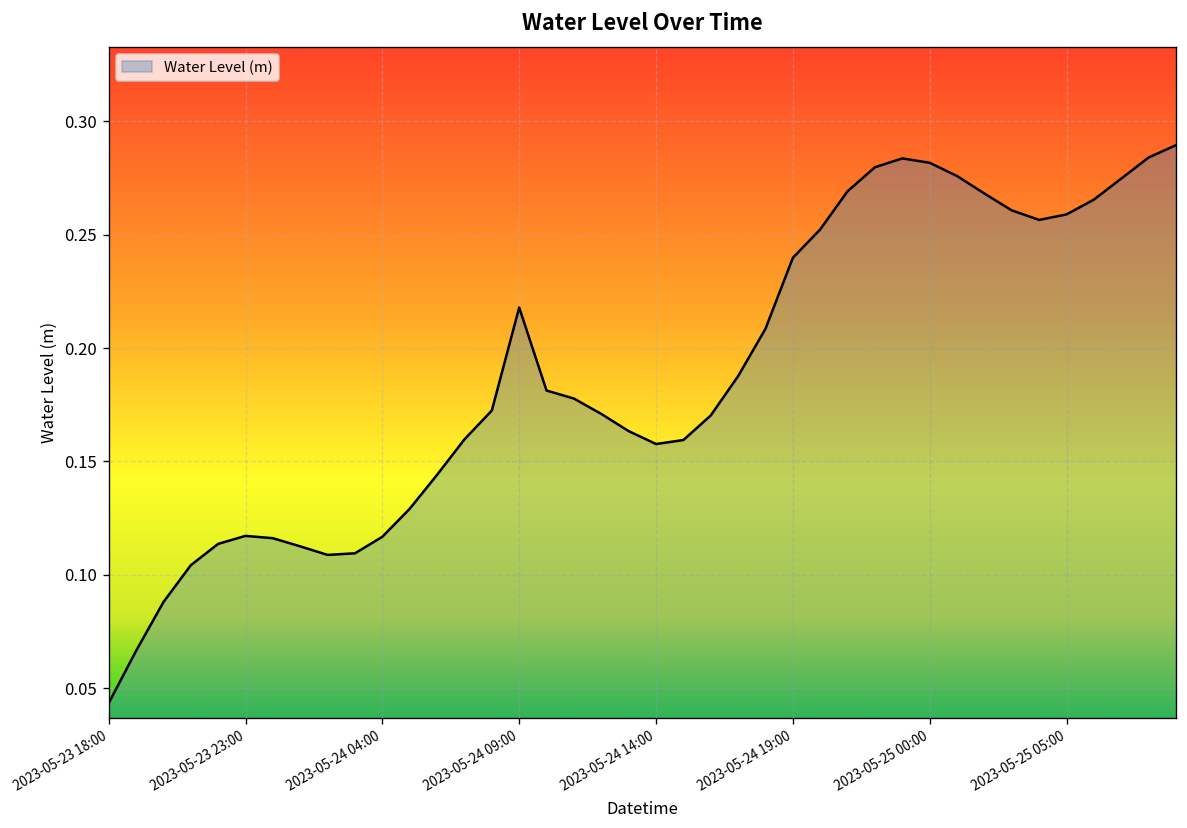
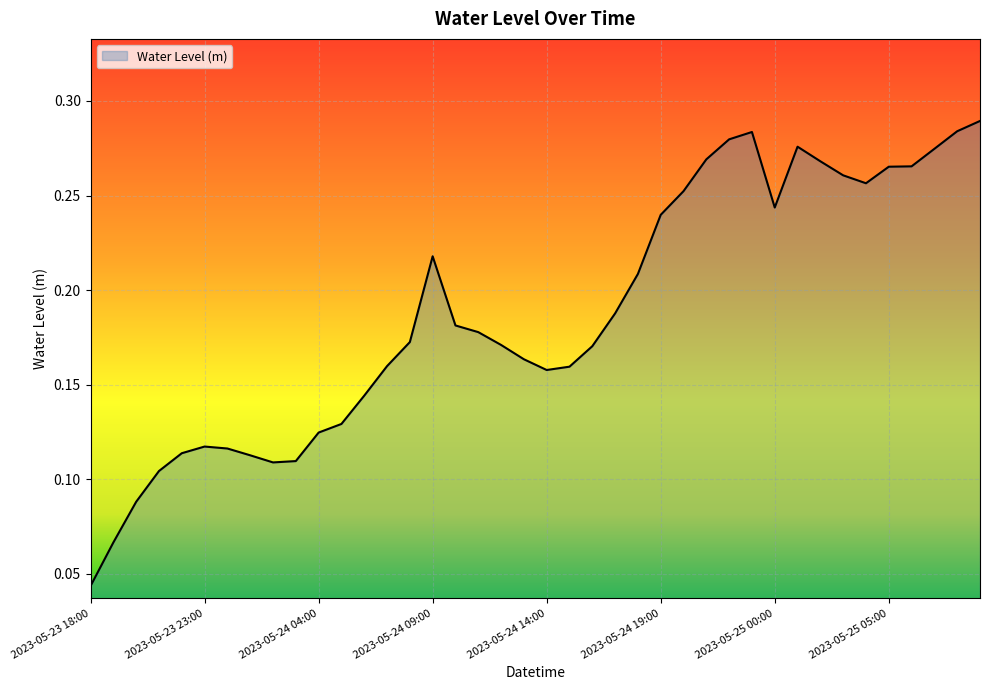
2023-05-24 04:00: 0.117 -> 0.125
2023-05-25 00:00: 0.282 -> 0.244
2023-05-25 05:00: 0.259 -> 0.265
